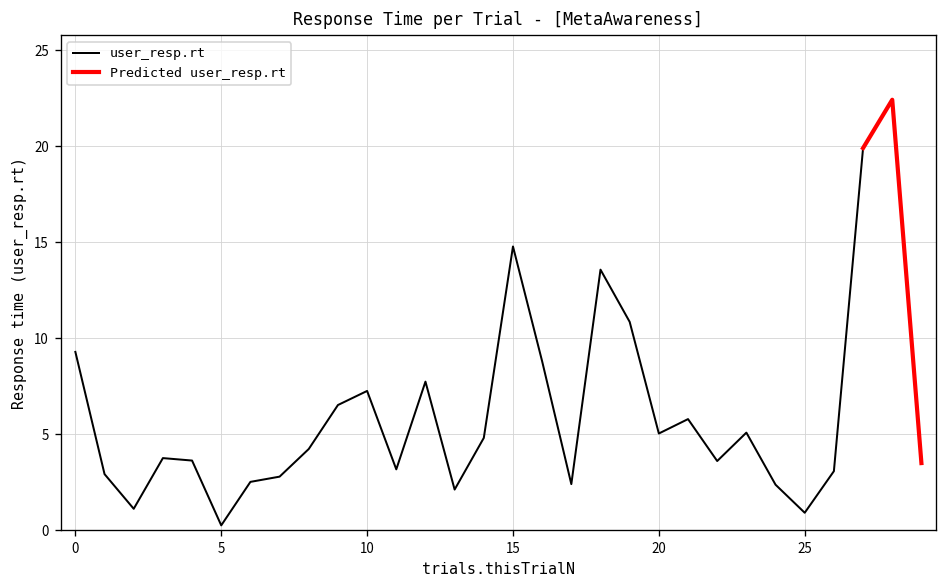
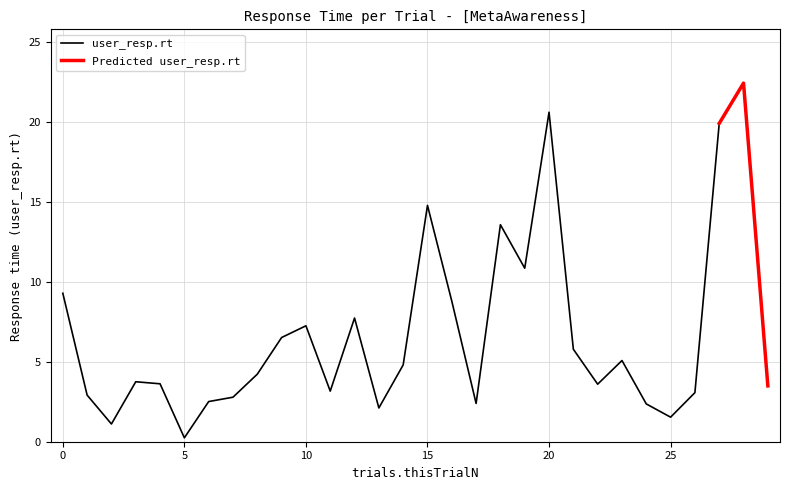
user_resp.rt, 20: 5.0 -> 20.6
user_resp.rt, 25: 0.9 -> 1.5
